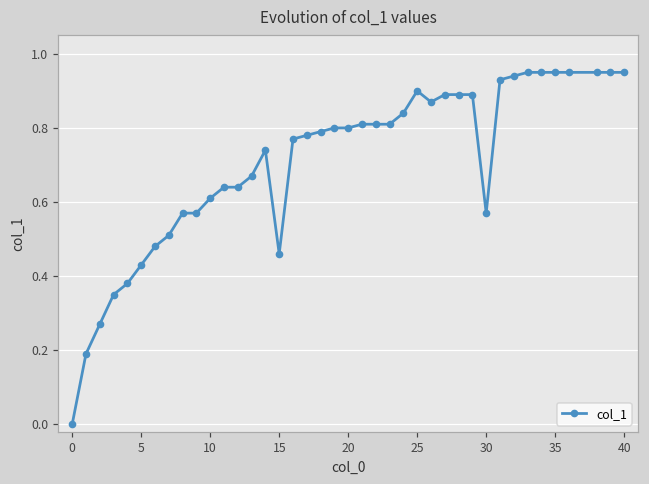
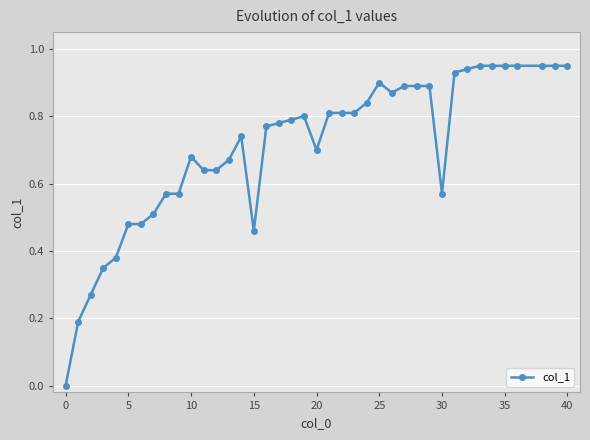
5: 0.43 -> 0.48
10: 0.61 -> 0.68
20: 0.8 -> 0.7
